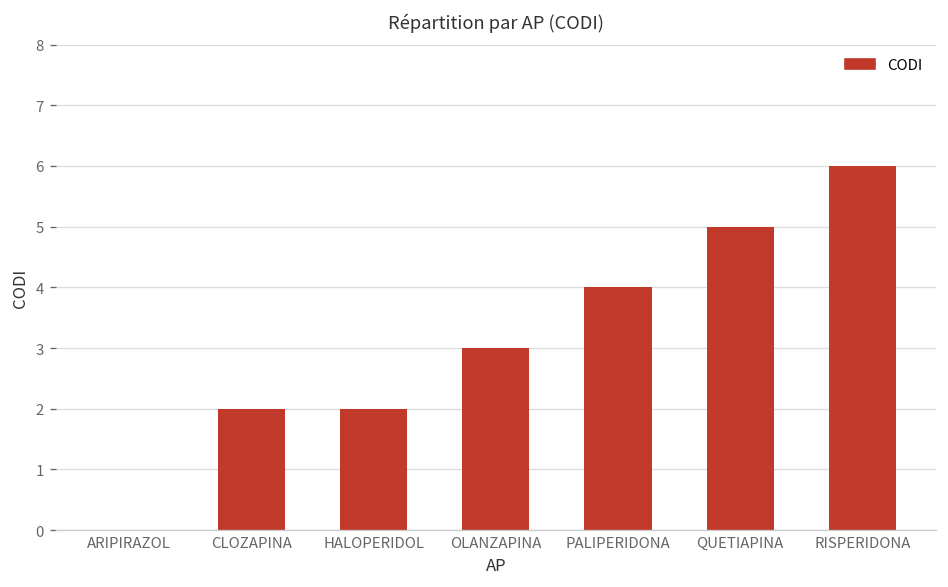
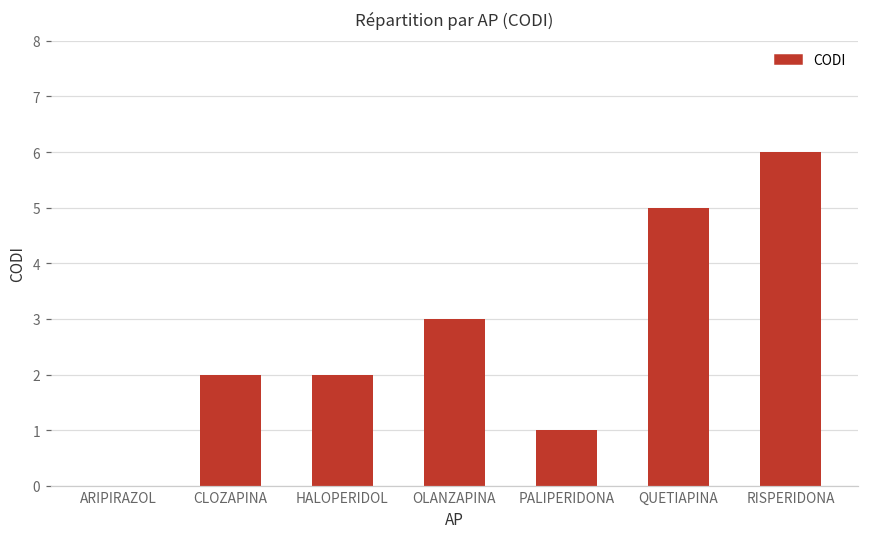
PALIPERIDONA: 4 -> 1
